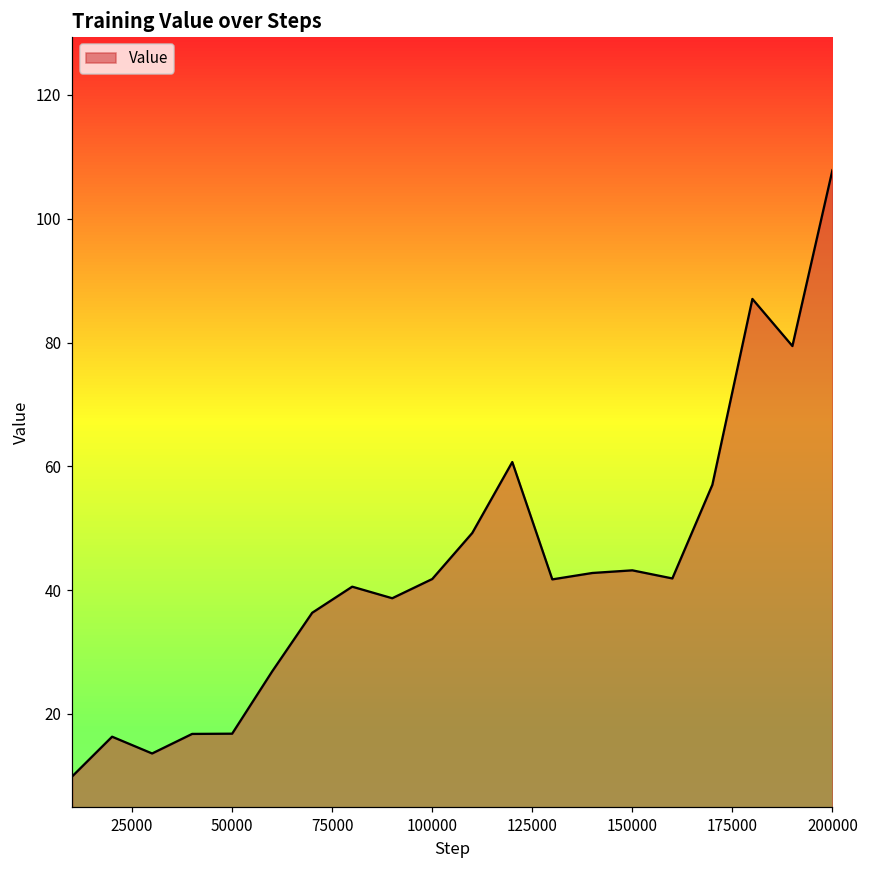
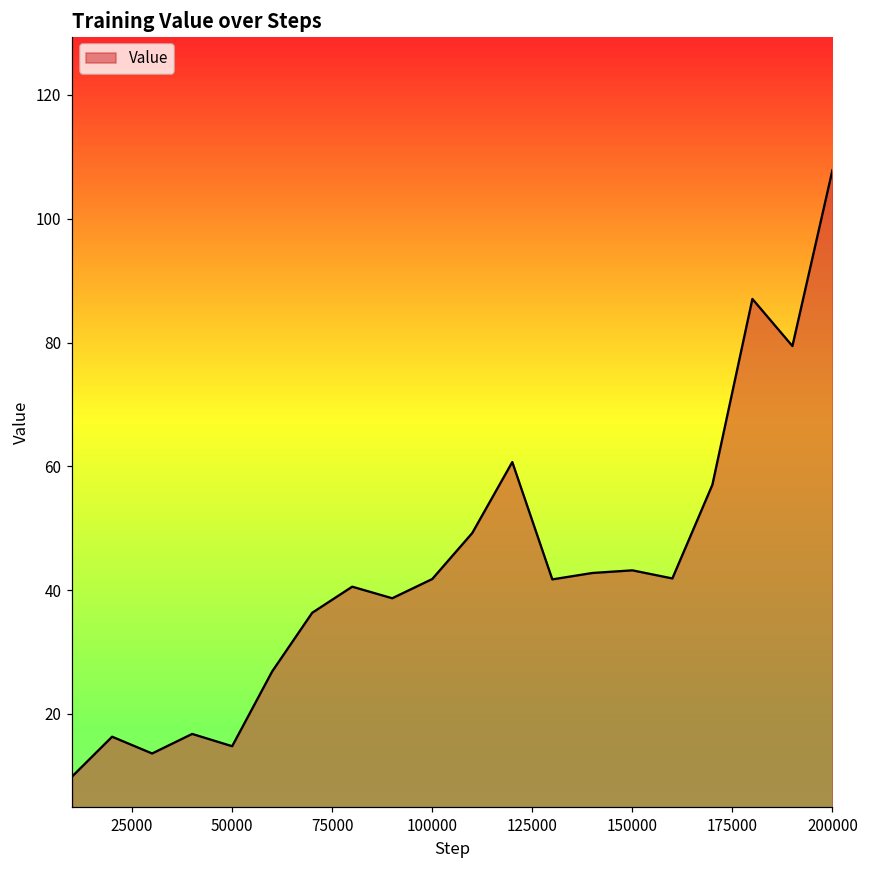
50000: 17 -> 15
